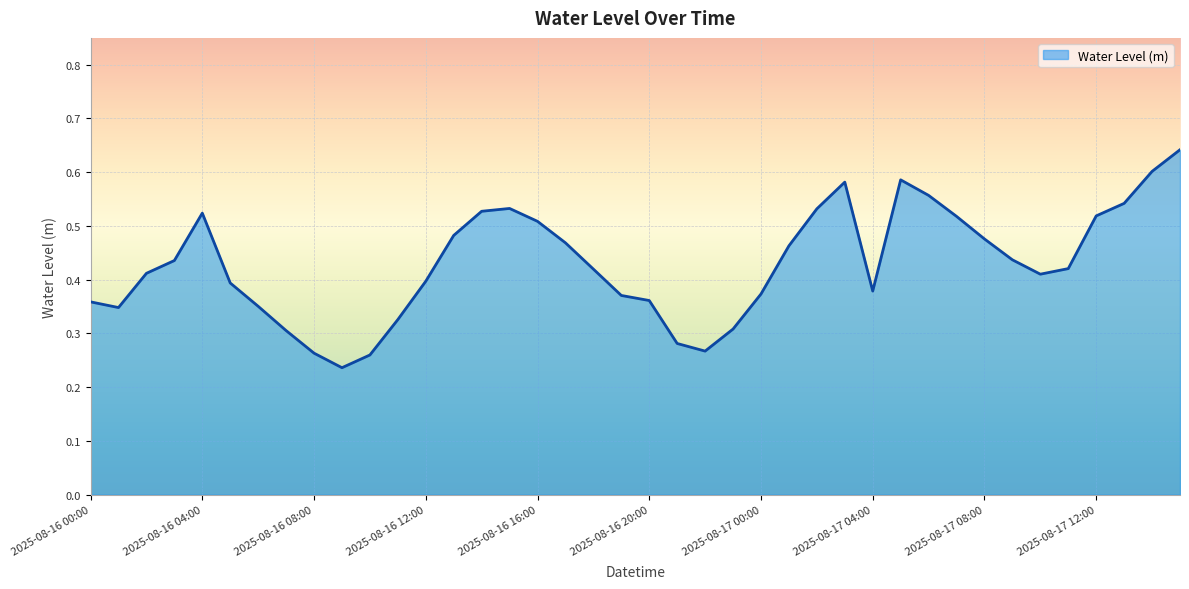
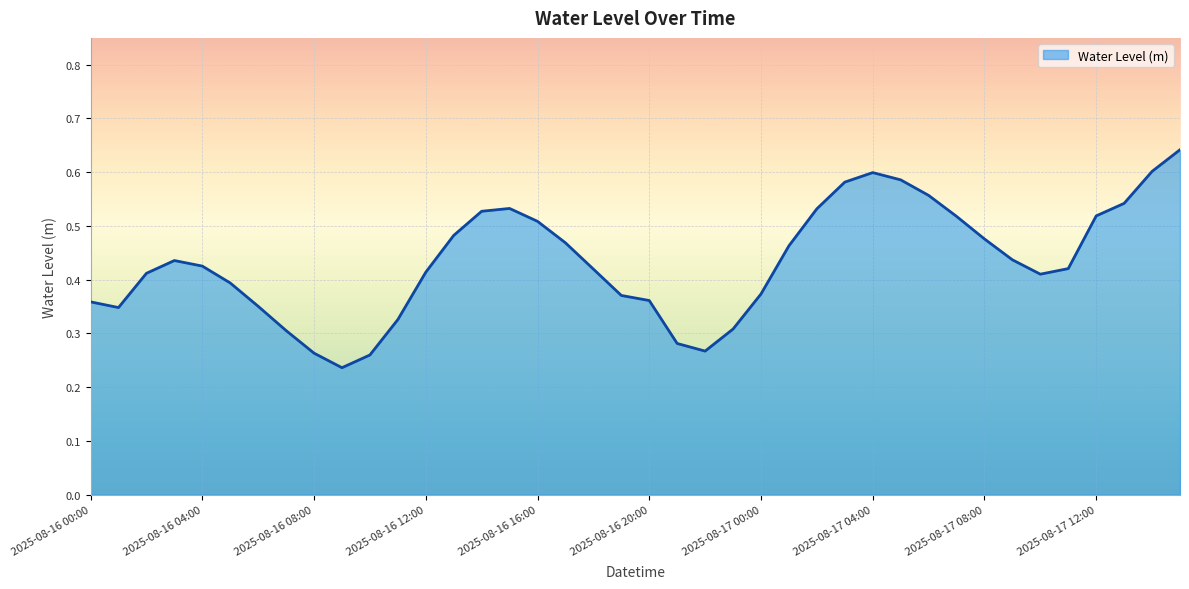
2025-08-16 04:00: 0.52 -> 0.43
2025-08-16 12:00: 0.40 -> 0.41
2025-08-17 04:00: 0.38 -> 0.60
